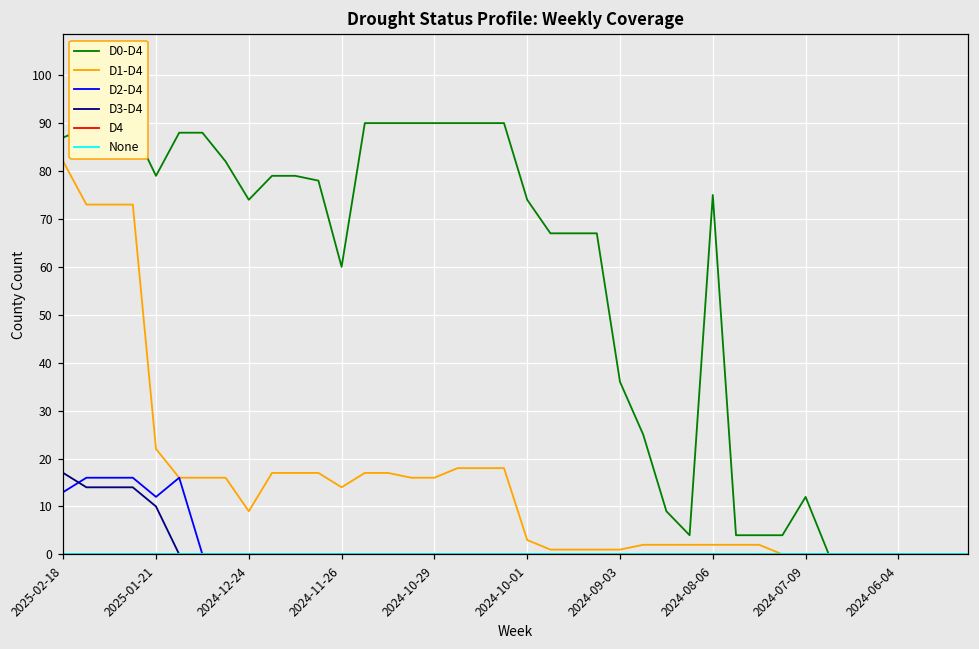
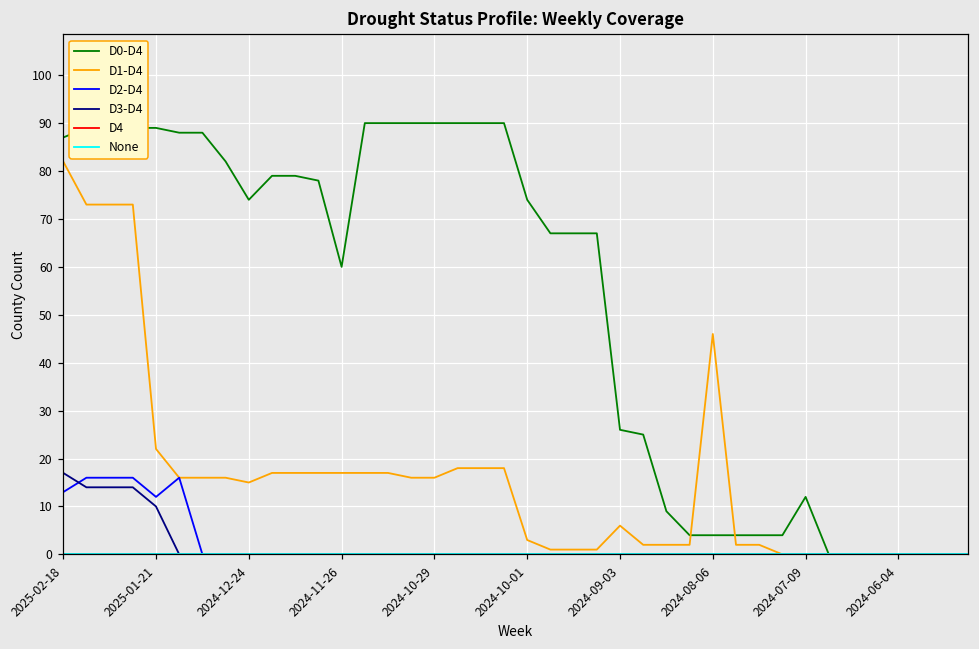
D0-D4, 2025-01-21: 79 -> 89
D1-D4, 2024-12-24: 9 -> 15
D1-D4, 2024-11-26: 14 -> 17
D0-D4, 2024-09-03: 36 -> 26
D1-D4, 2024-09-03: 1 -> 6
D0-D4, 2024-08-06: 75 -> 4
D1-D4, 2024-08-06: 2 -> 46
